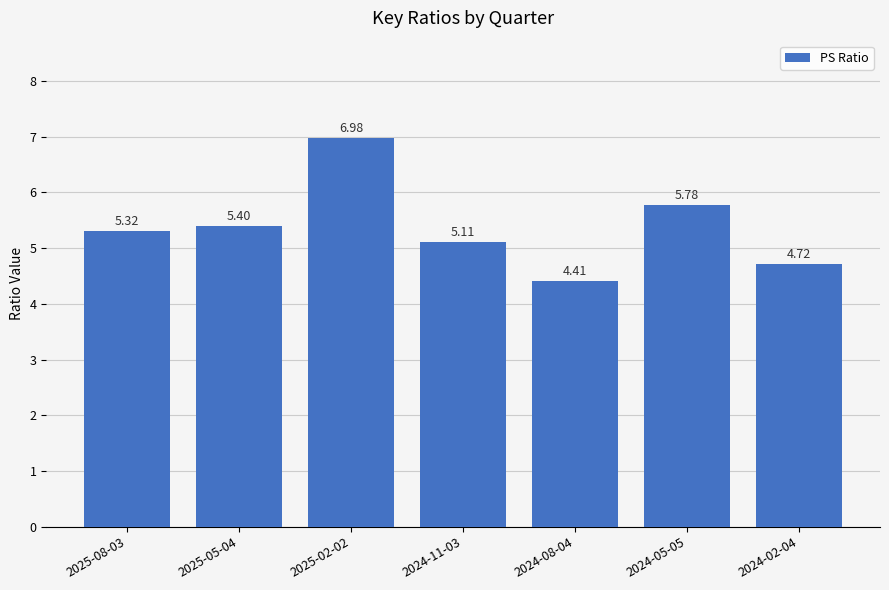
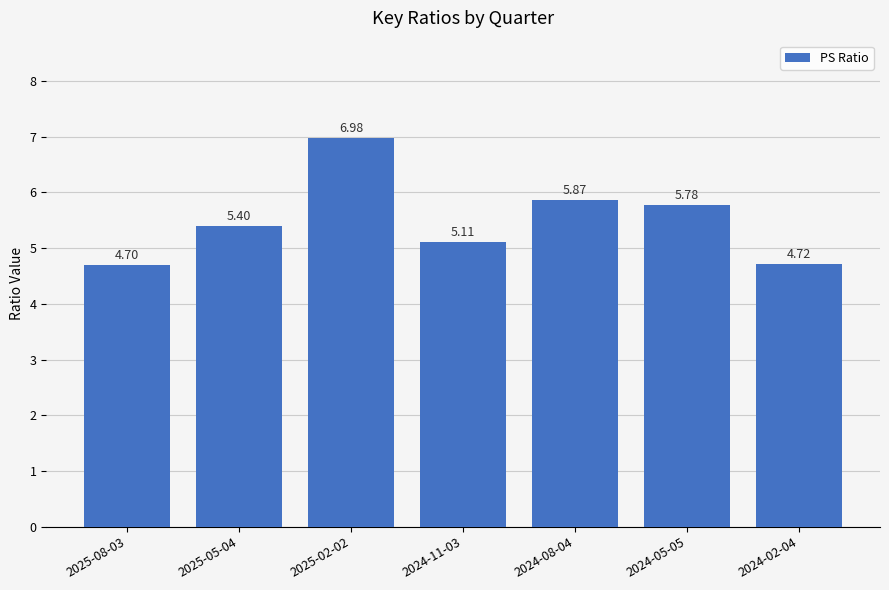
2025-08-03: 5.32 -> 4.70
2024-08-04: 4.41 -> 5.87
